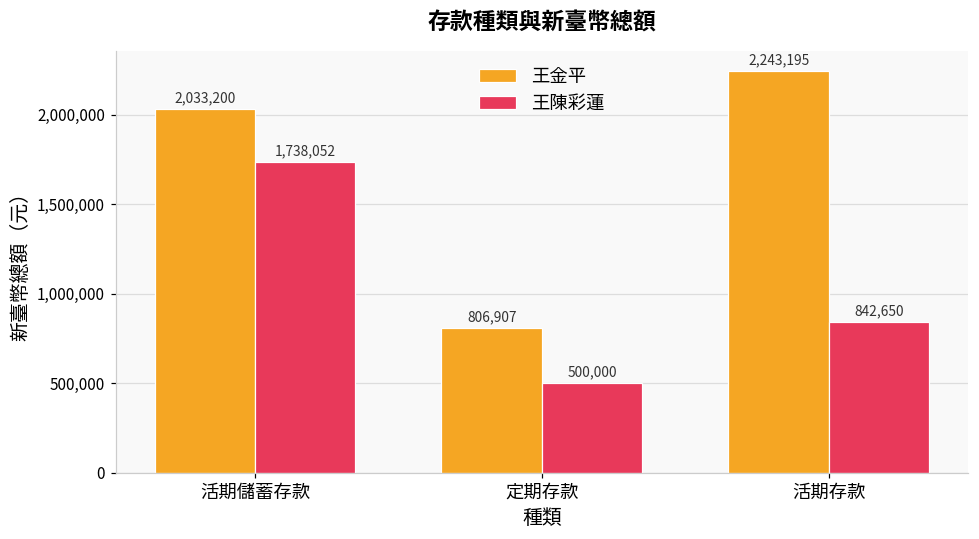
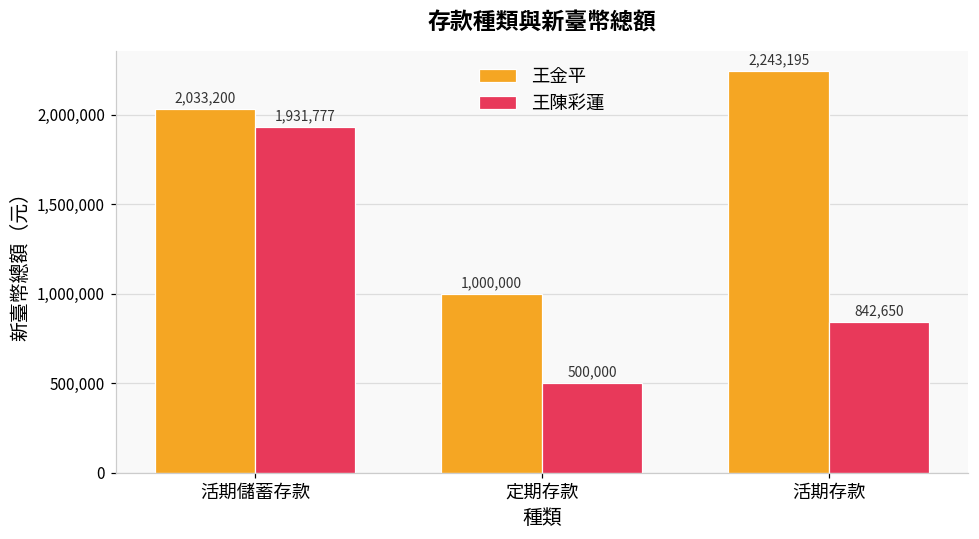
王陳彩蓮, 活期儲蓄存款: 1,738,052 -> 1,931,777
王金平, 定期存款: 806,907 -> 1,000,000
